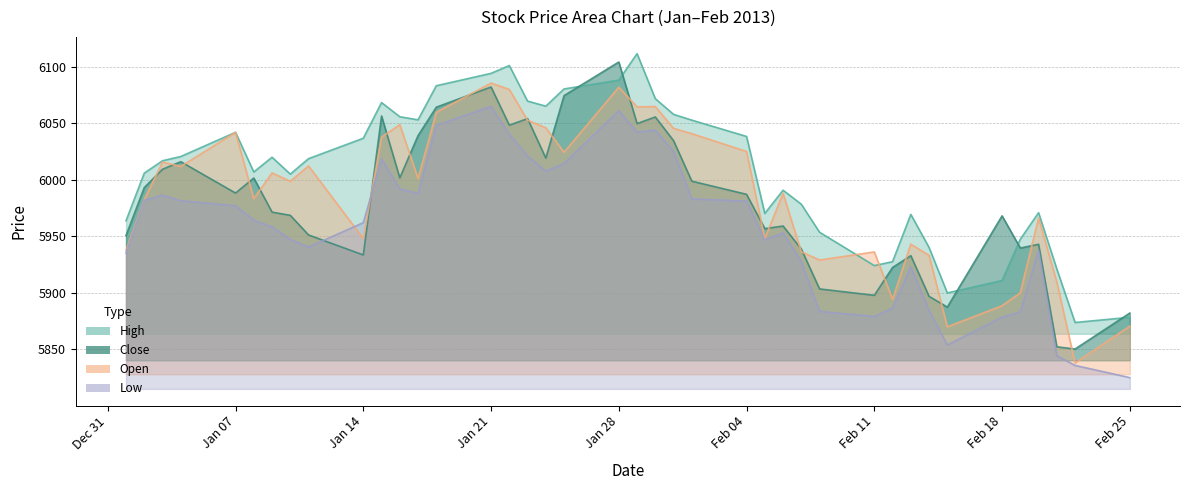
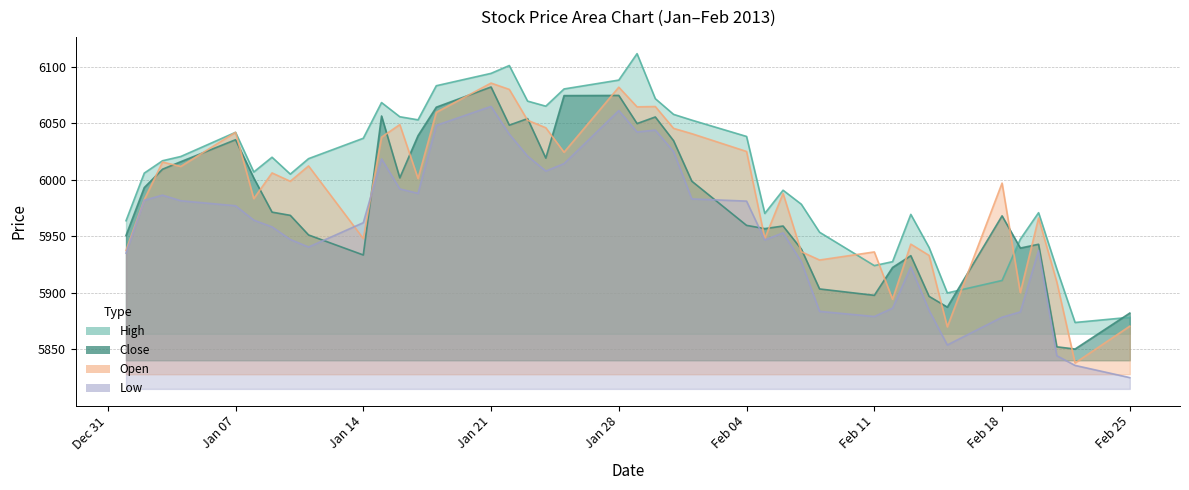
Close, Jan 07: 5988 -> 6036
Close, Jan 28: 6104 -> 6075
Close, Feb 04: 5987 -> 5960
Open, Feb 18: 5889 -> 5997
